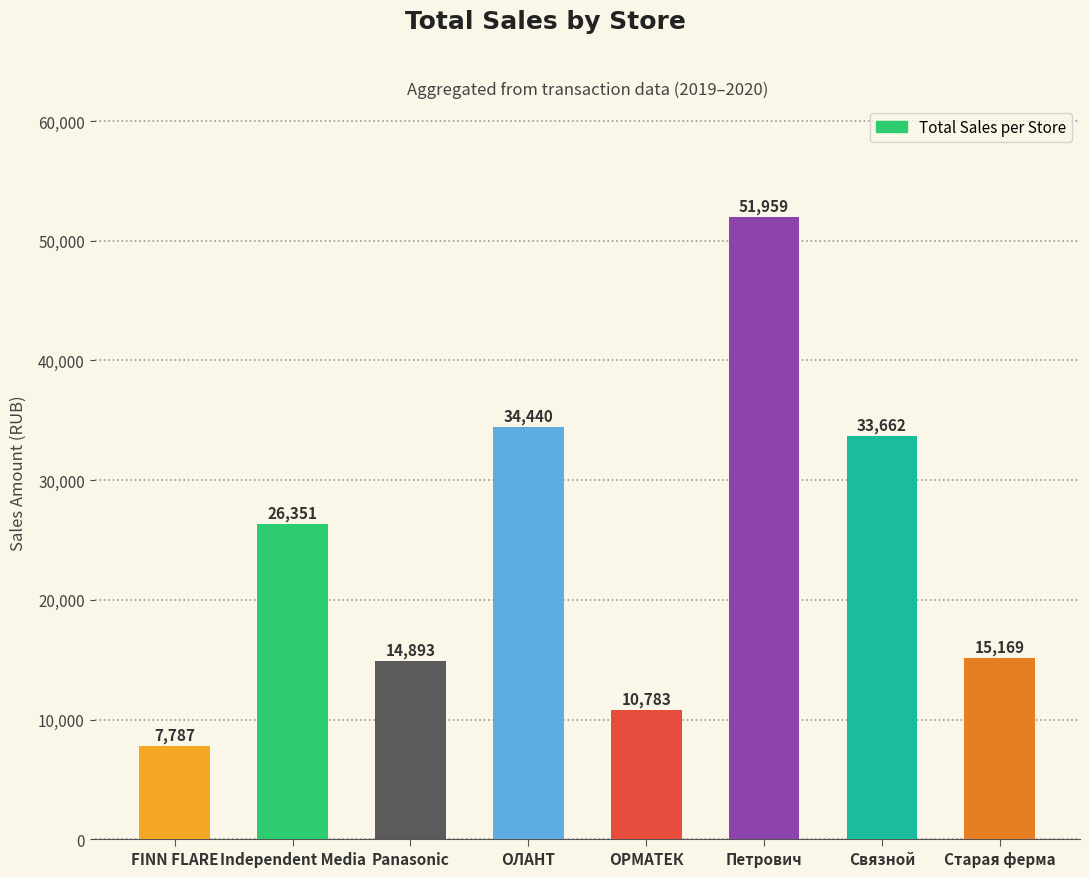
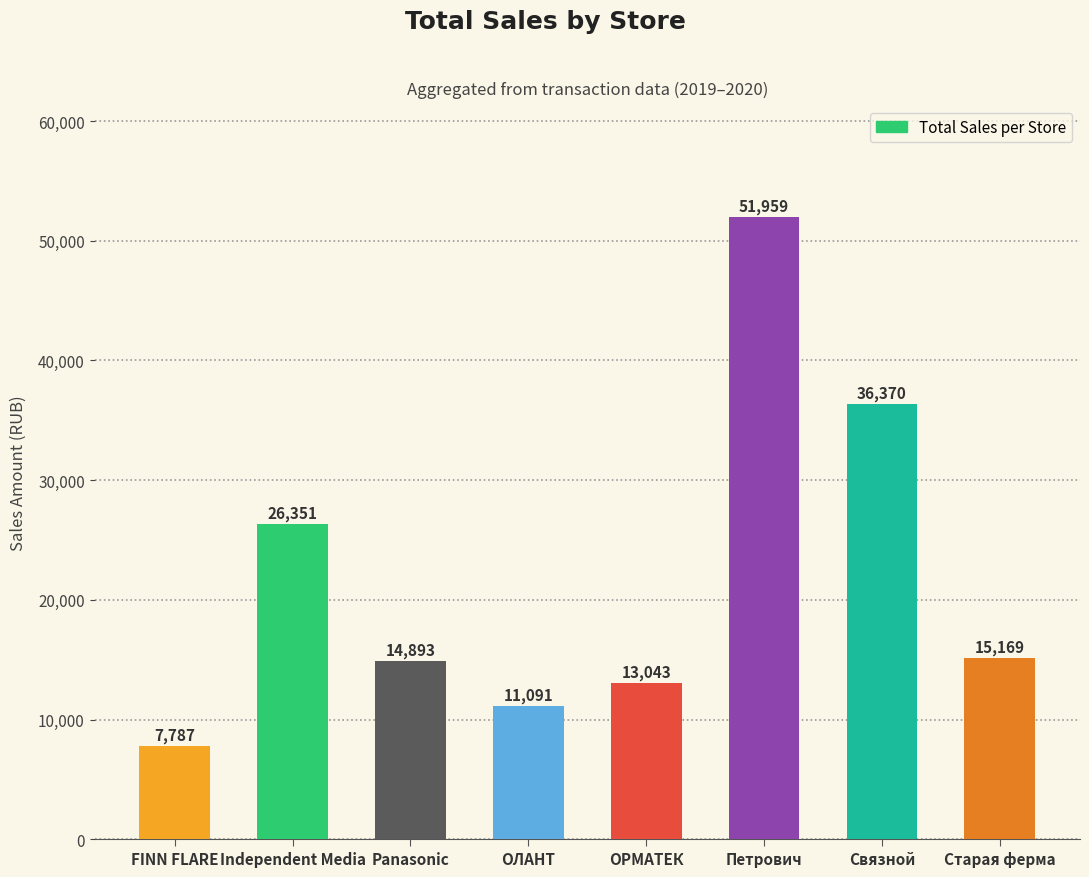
ОЛАНТ: 34,440 -> 11,091
ОРМАТЕК: 10,783 -> 13,043
Связной: 33,662 -> 36,370
